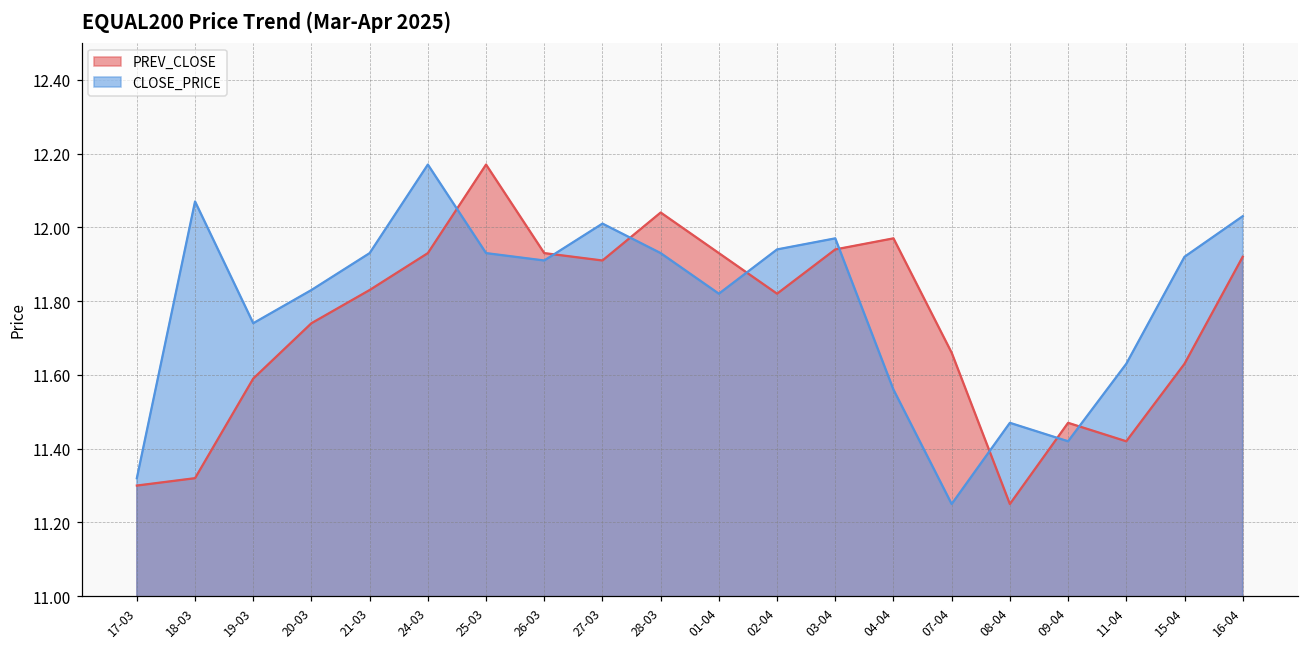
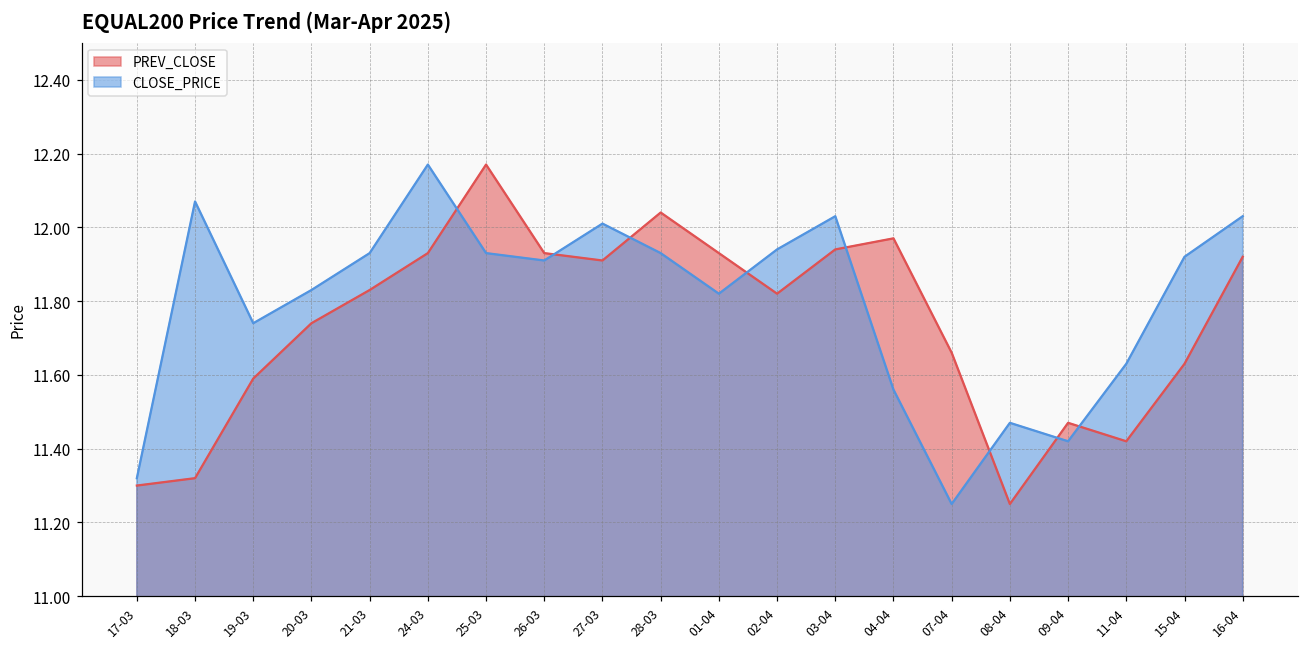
CLOSE_PRICE, 03-04: 11.97 -> 12.03
